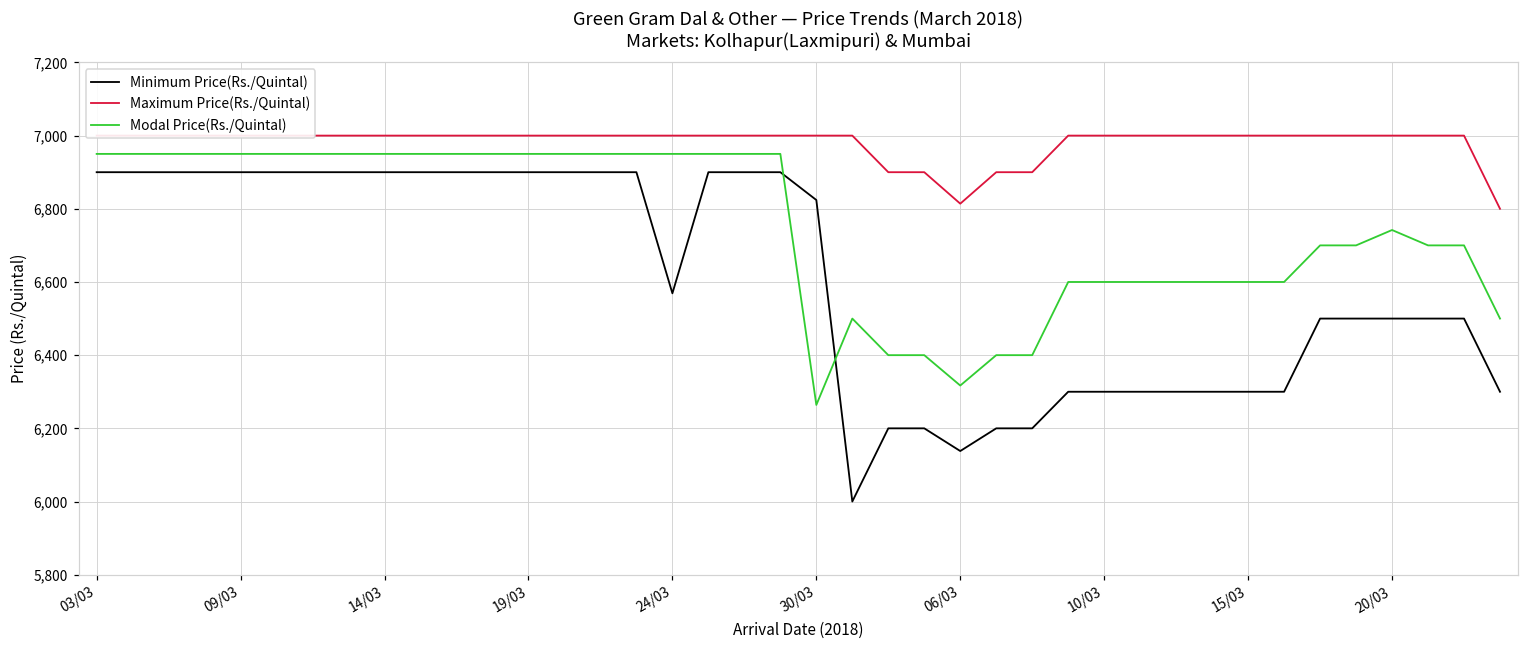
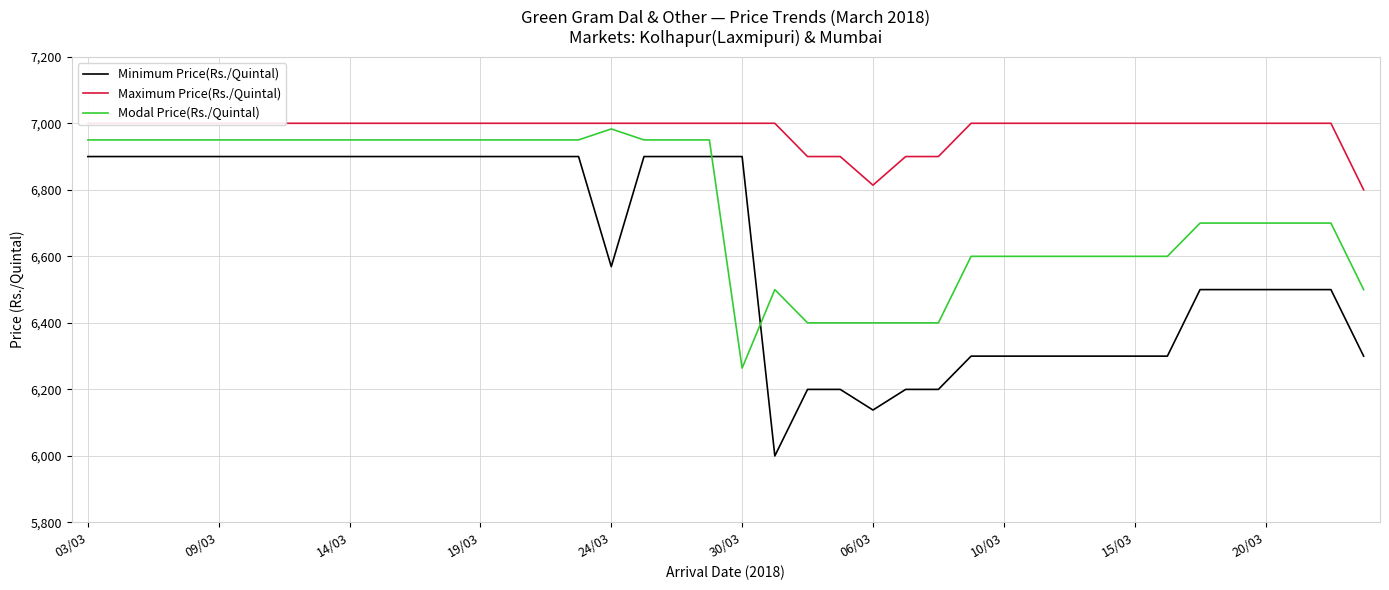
Modal Price(Rs./Quintal), 24/03: 6,950 -> 6,980
Minimum Price(Rs./Quintal), 30/03: 6,820 -> 6,900
Modal Price(Rs./Quintal), 06/03: 6,320 -> 6,400
Modal Price(Rs./Quintal), 20/03: 6,740 -> 6,700
